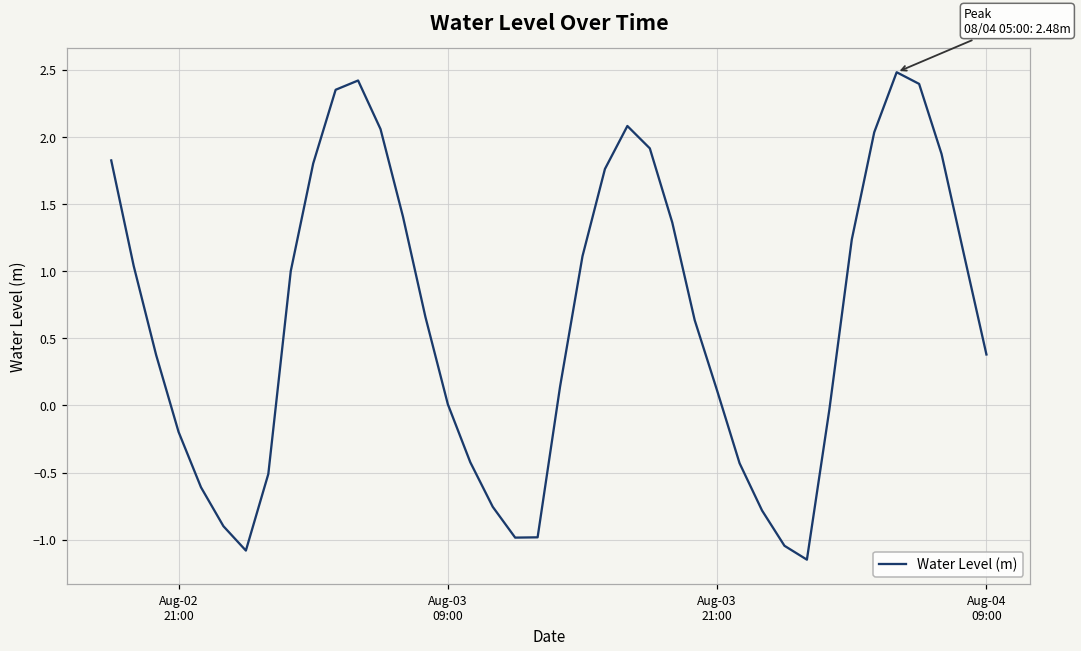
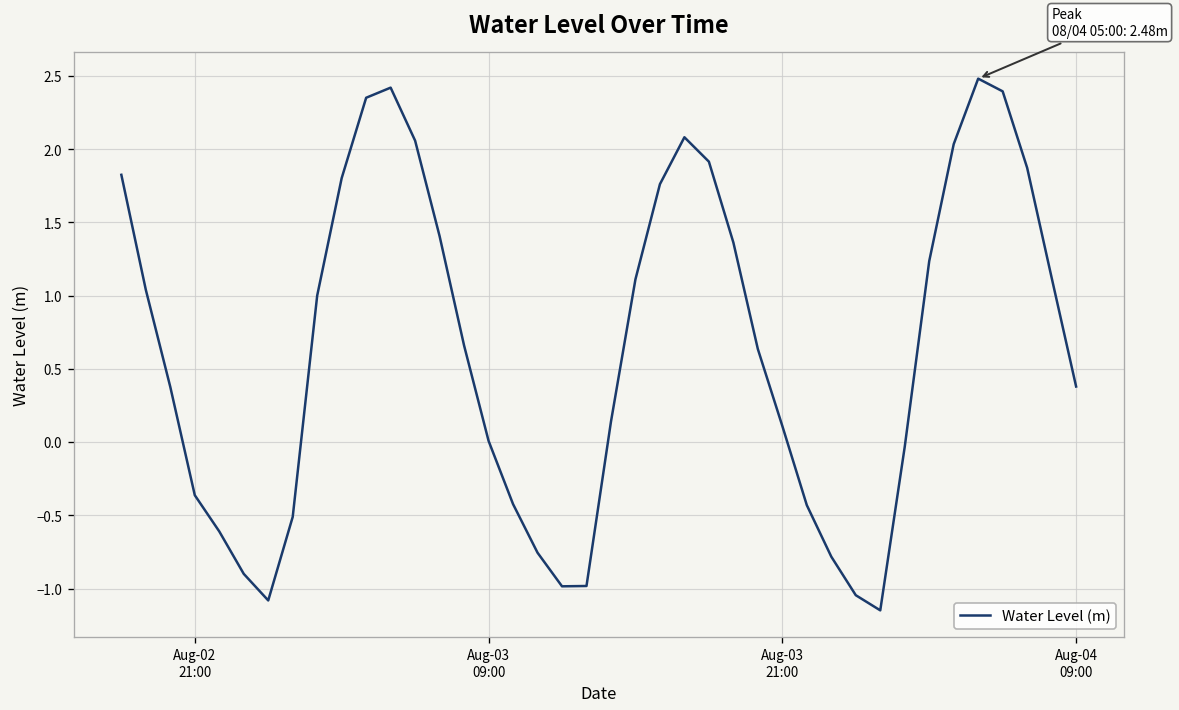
Aug-02 21:00: -0.20 -> -0.36
